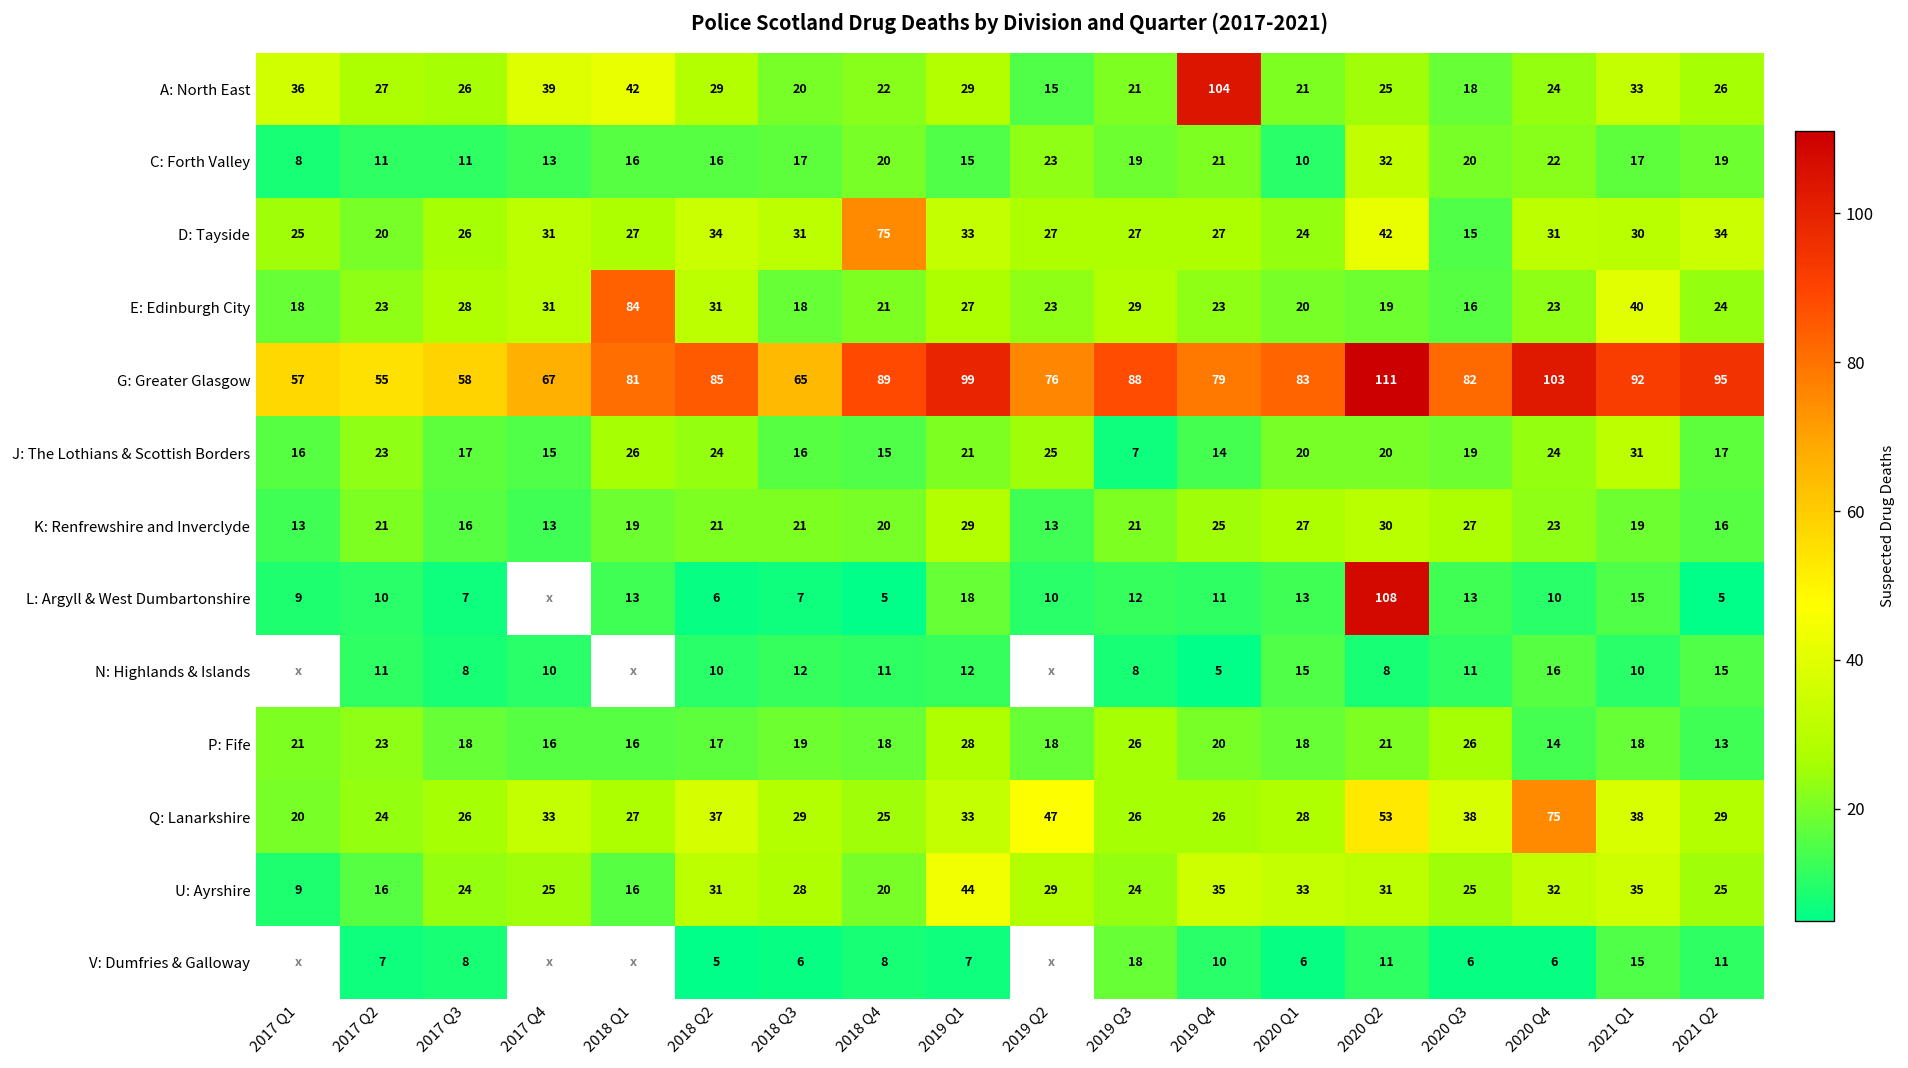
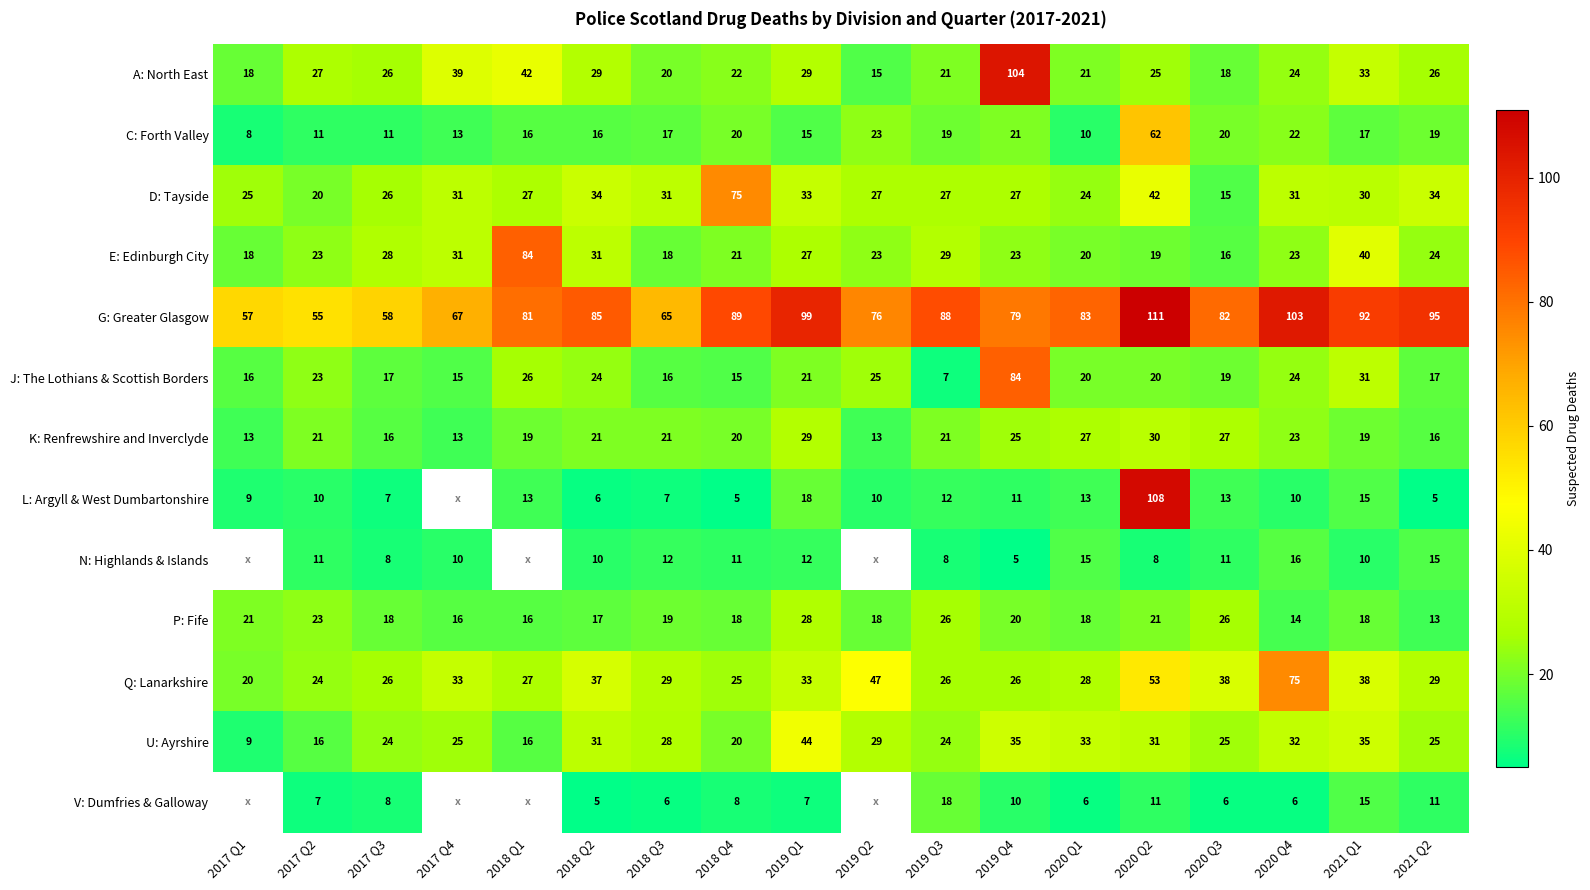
A: North East, 2017 Q1: 36 -> 18
C: Forth Valley, 2020 Q2: 32 -> 62
J: The Lothians & Scottish Borders, 2019 Q4: 14 -> 84
